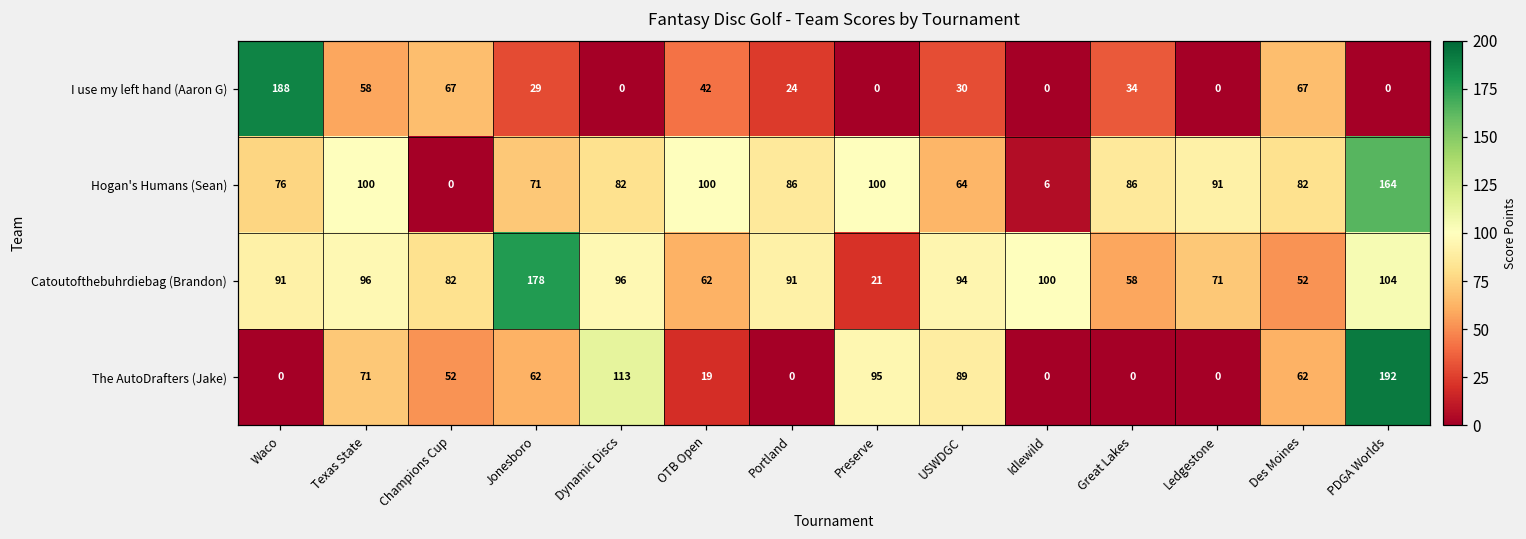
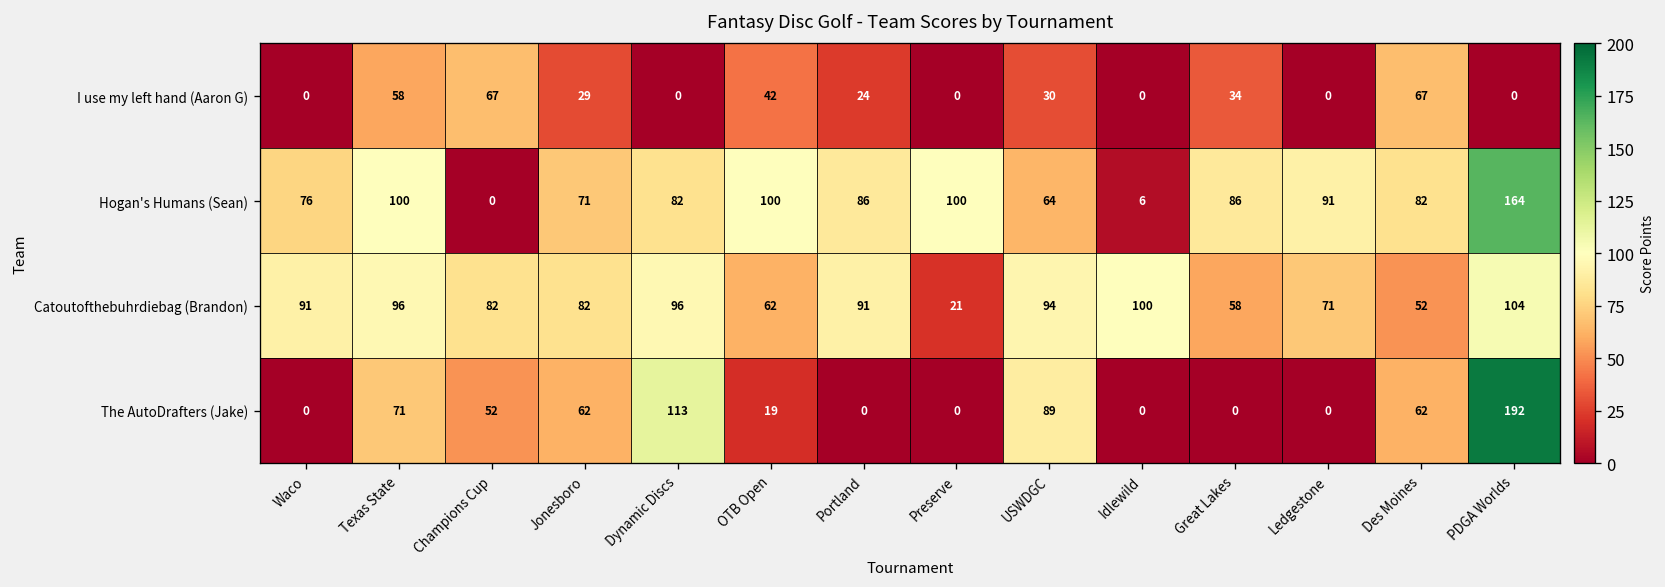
I use my left hand (Aaron G), Waco: 188 -> 0
Catoutofthebuhrdiebag (Brandon), Jonesboro: 178 -> 82
The AutoDrafters (Jake), Preserve: 95 -> 0
